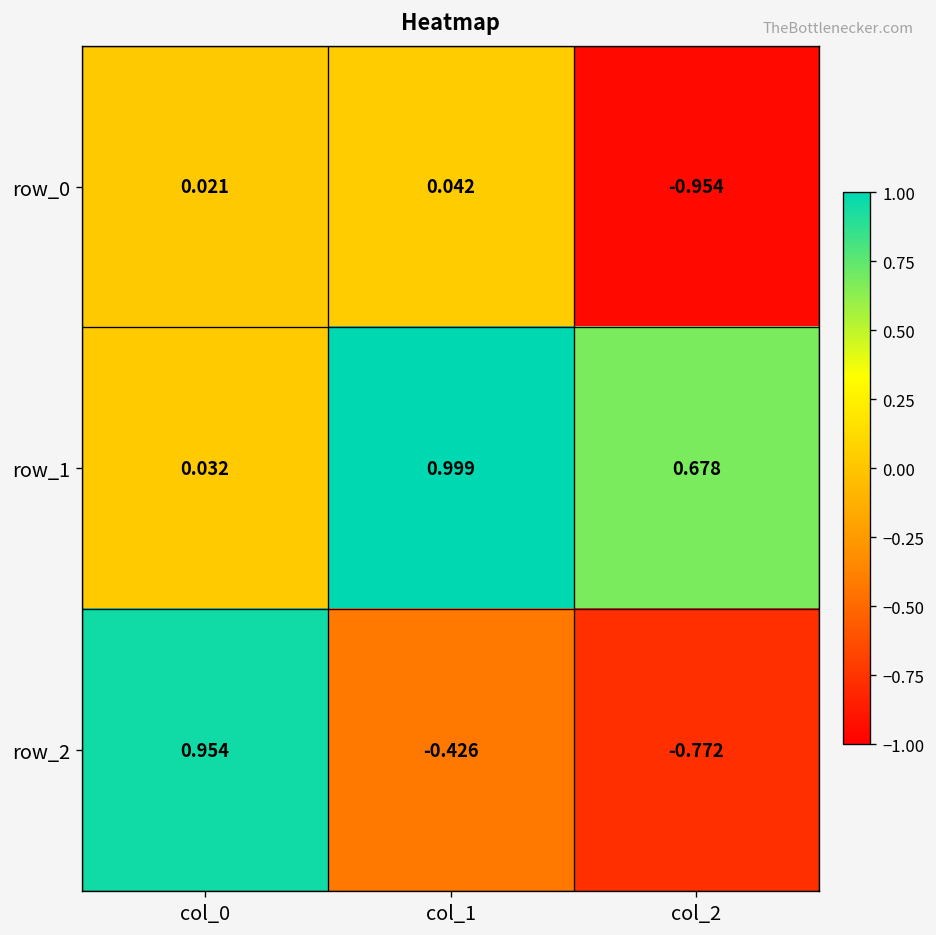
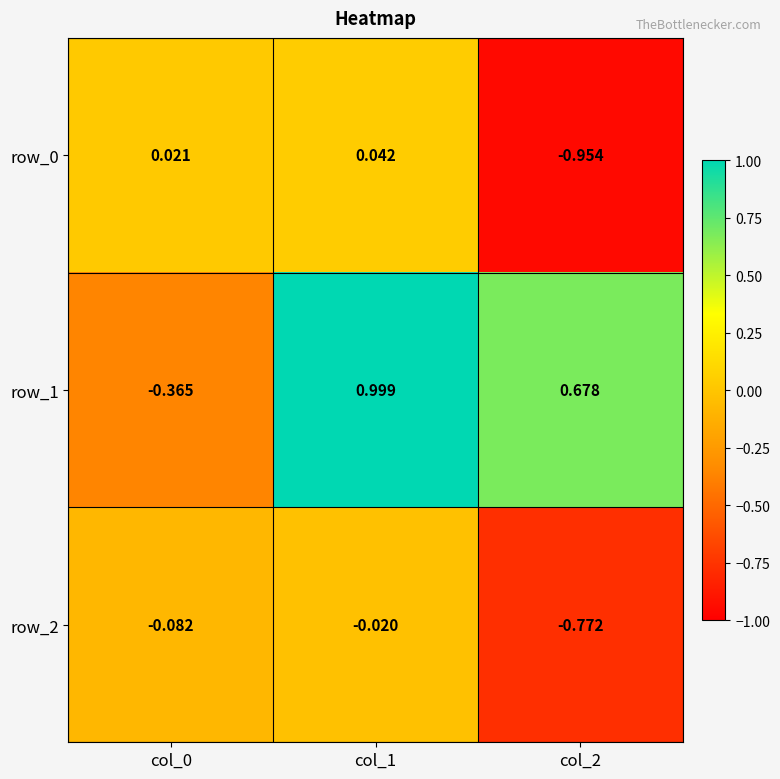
row_1, col_0: 0.032 -> -0.365
row_2, col_0: 0.954 -> -0.082
row_2, col_1: -0.426 -> -0.020
